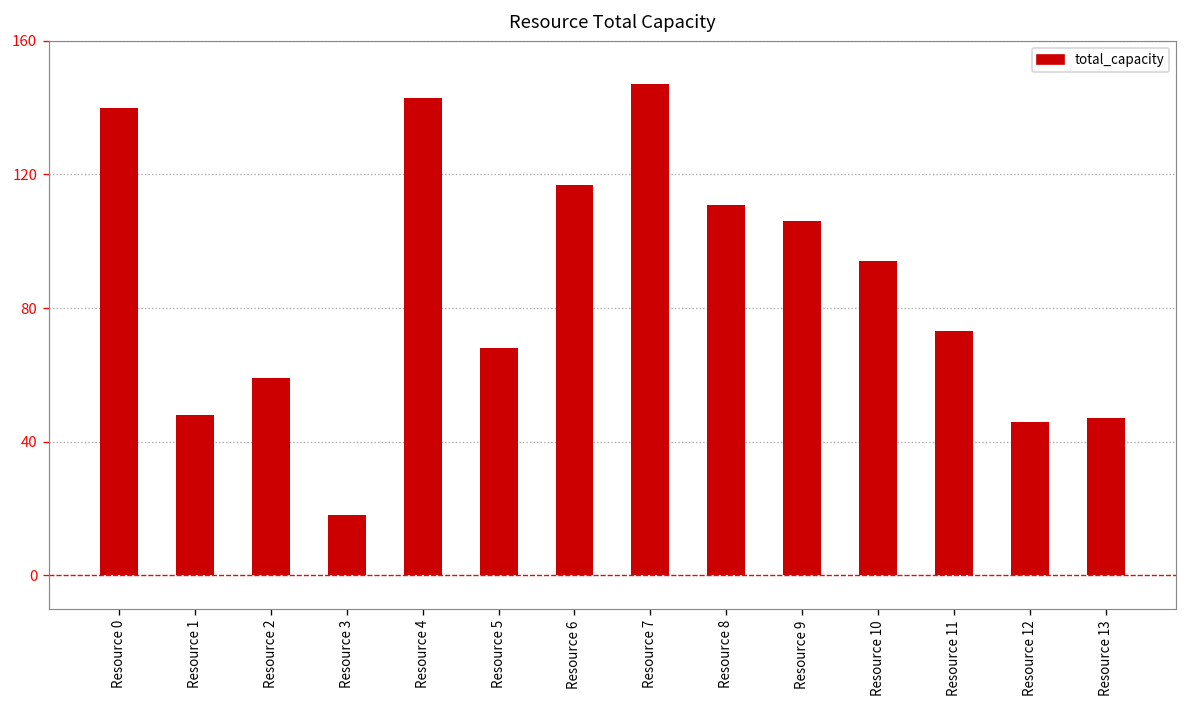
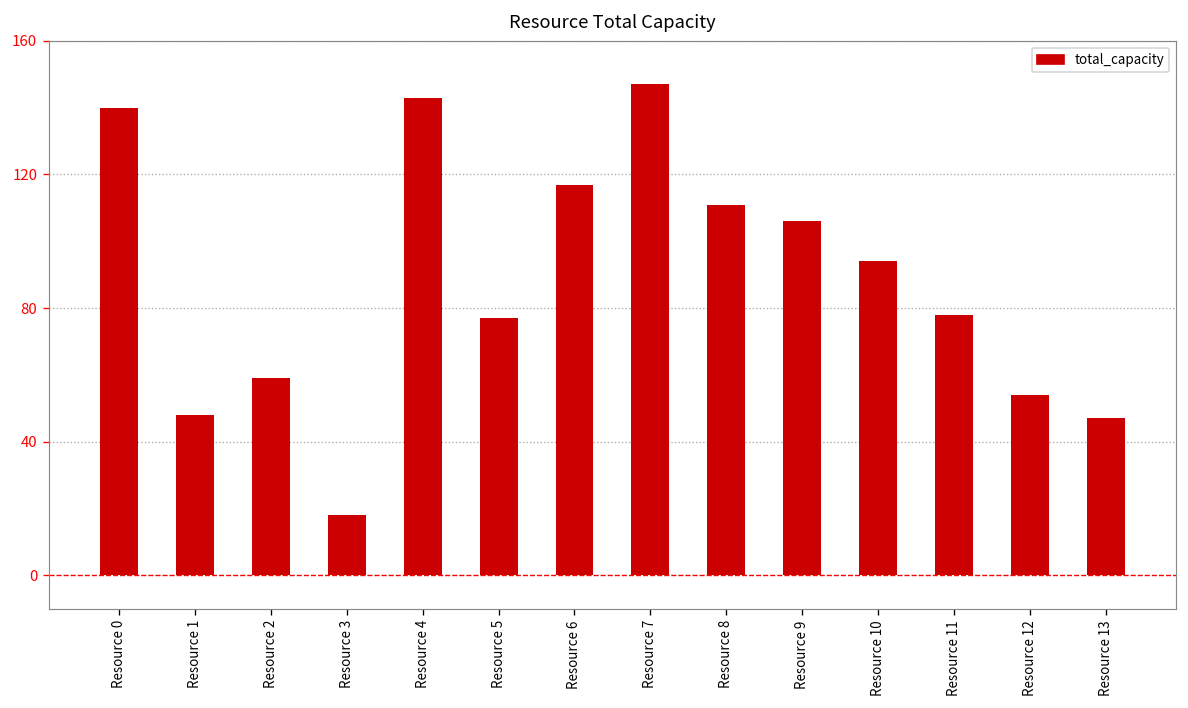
Resource 5: 68 -> 77
Resource 11: 73 -> 78
Resource 12: 46 -> 54
